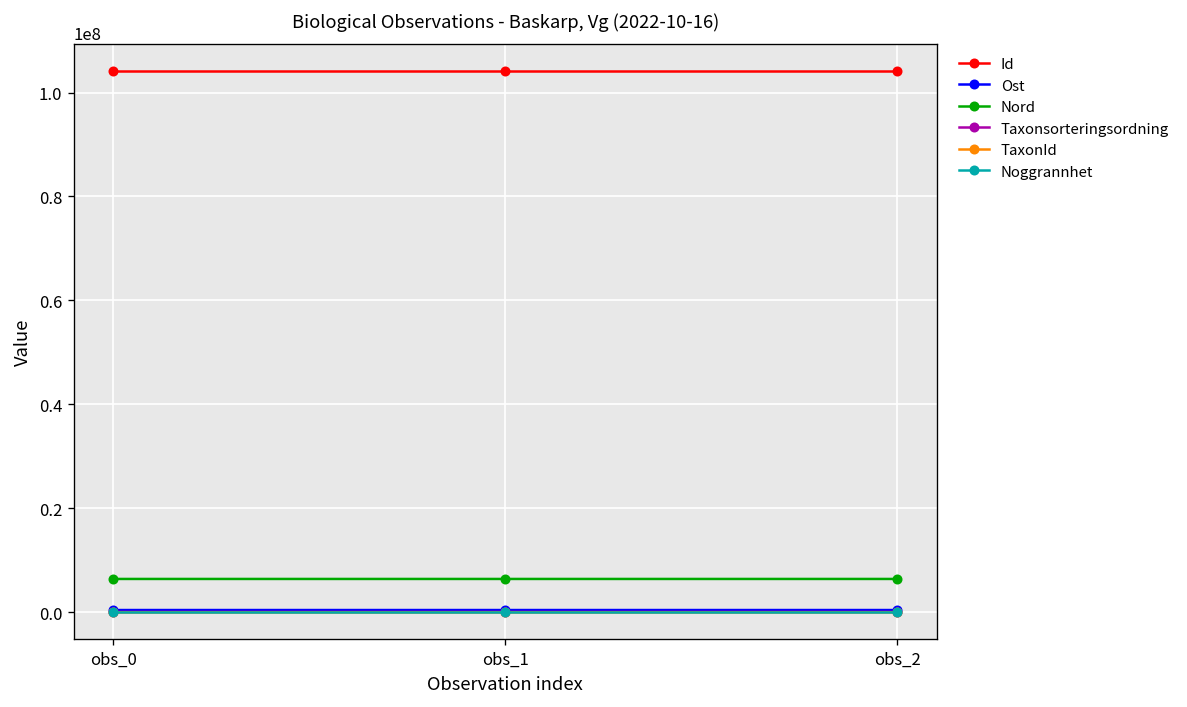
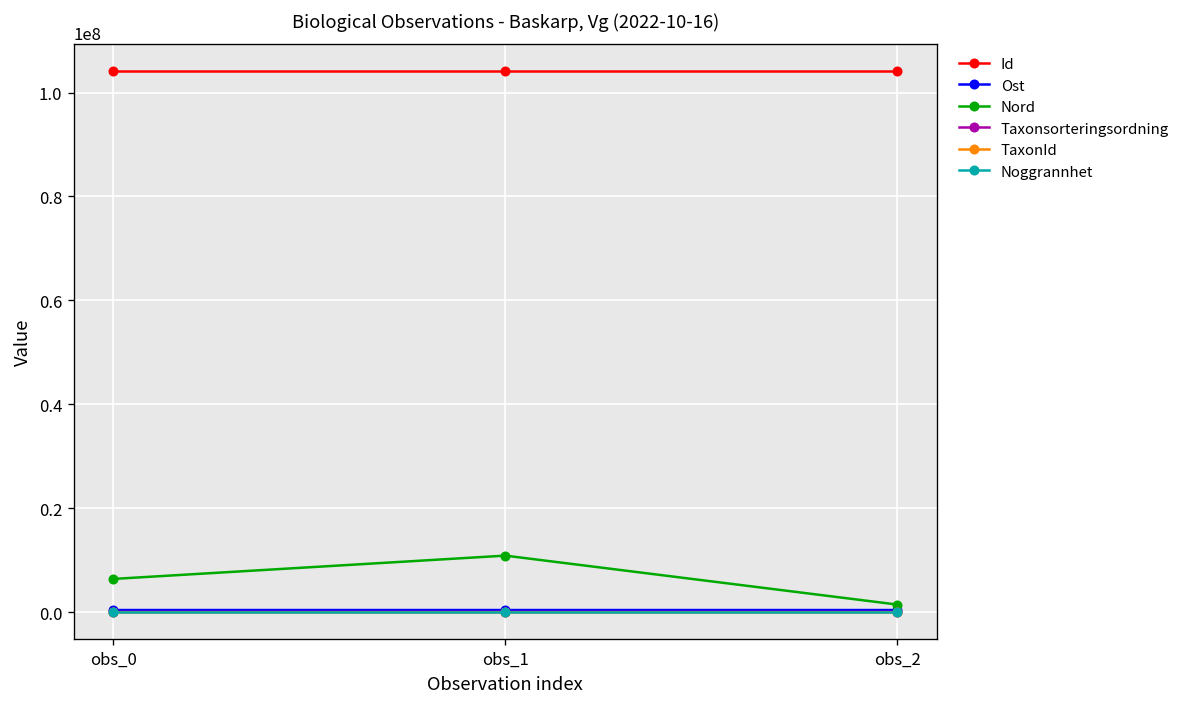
Nord, obs_1: 6000000 -> 11000000
Nord, obs_2: 6000000 -> 2000000
